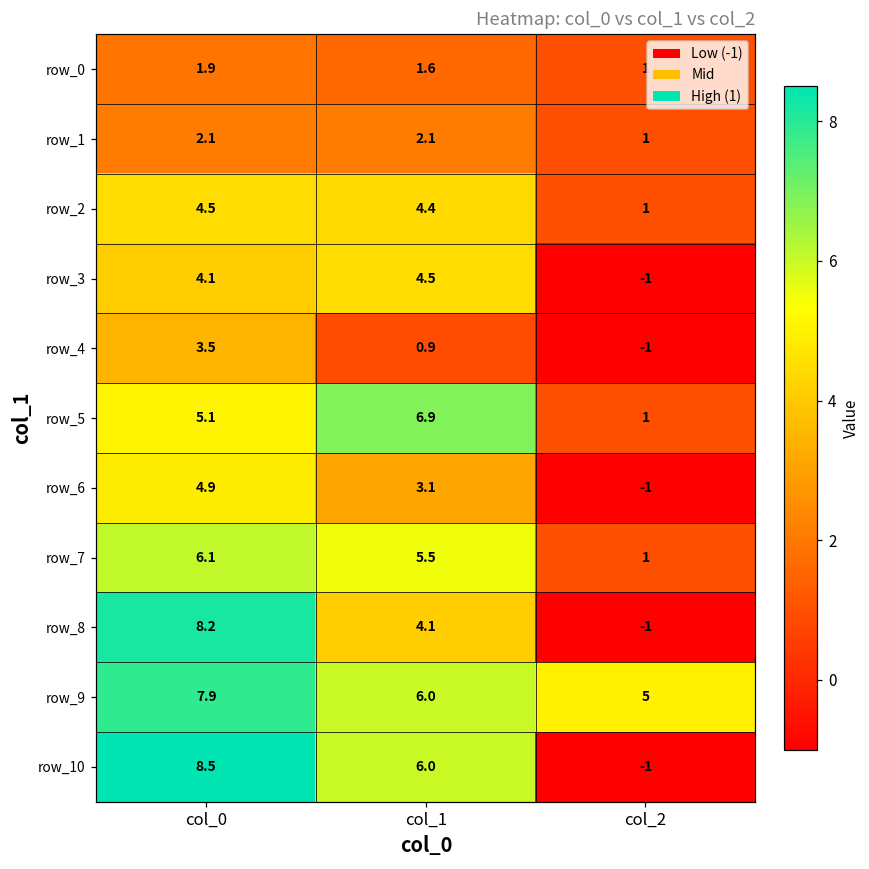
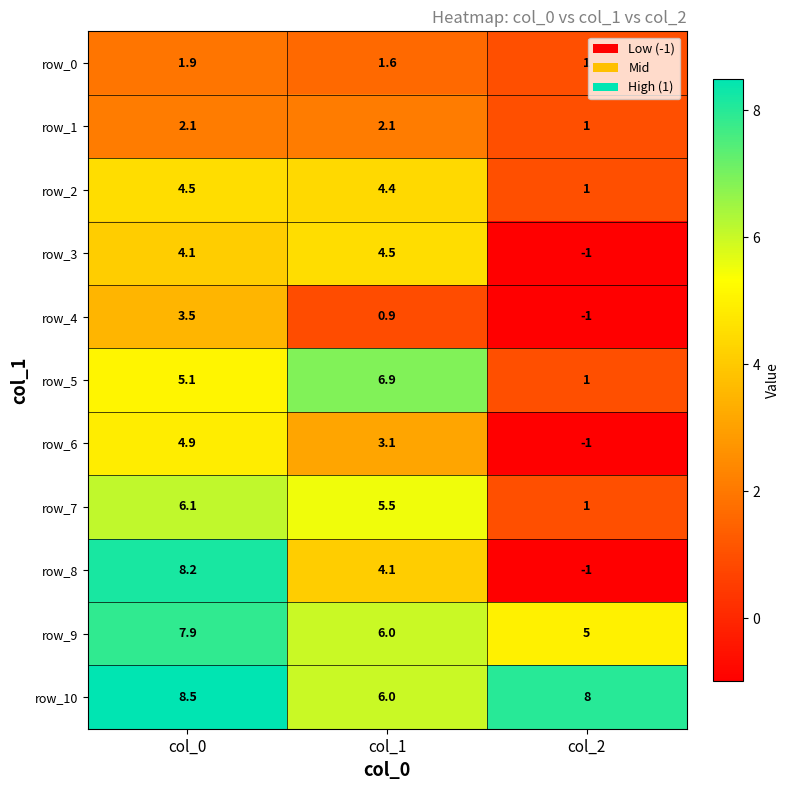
row_10, col_2: -1 -> 8
